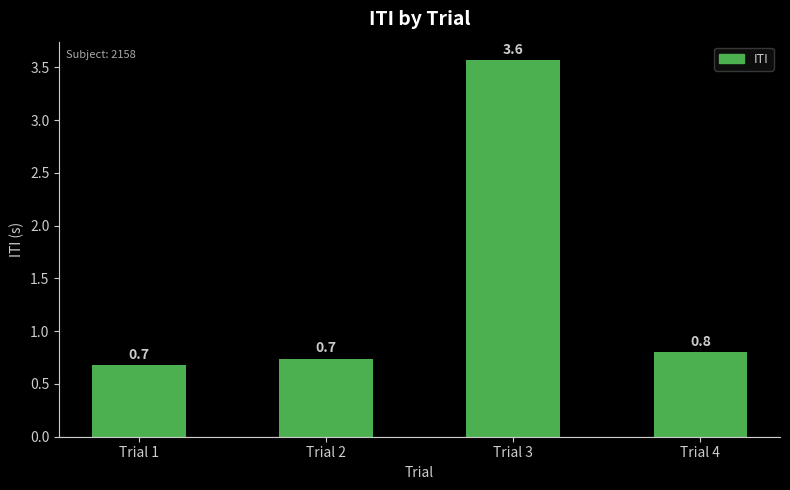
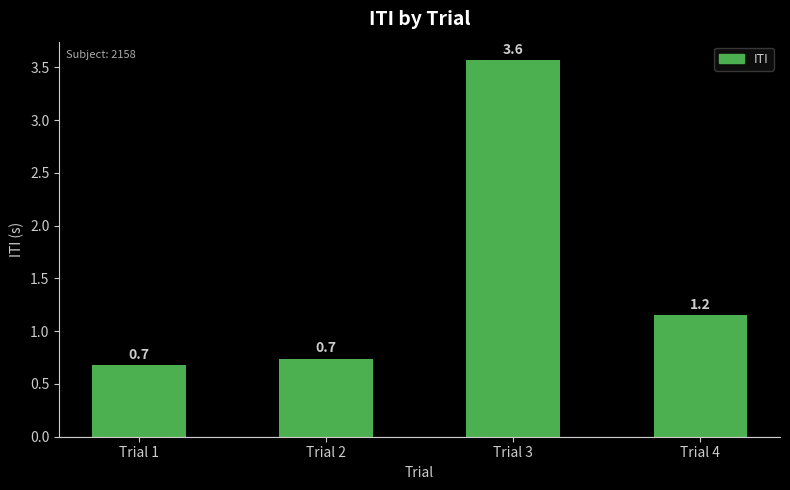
Trial 4: 0.8 -> 1.2
